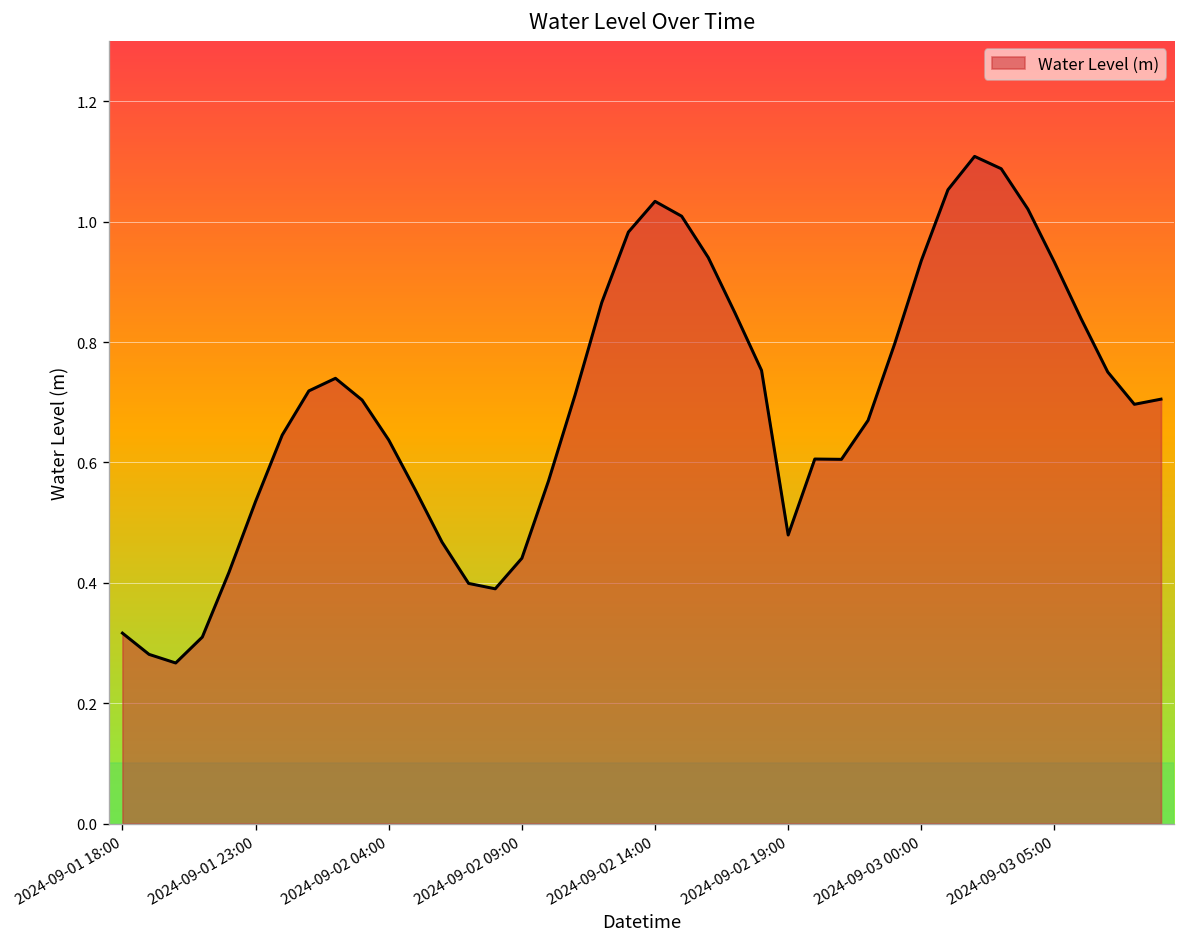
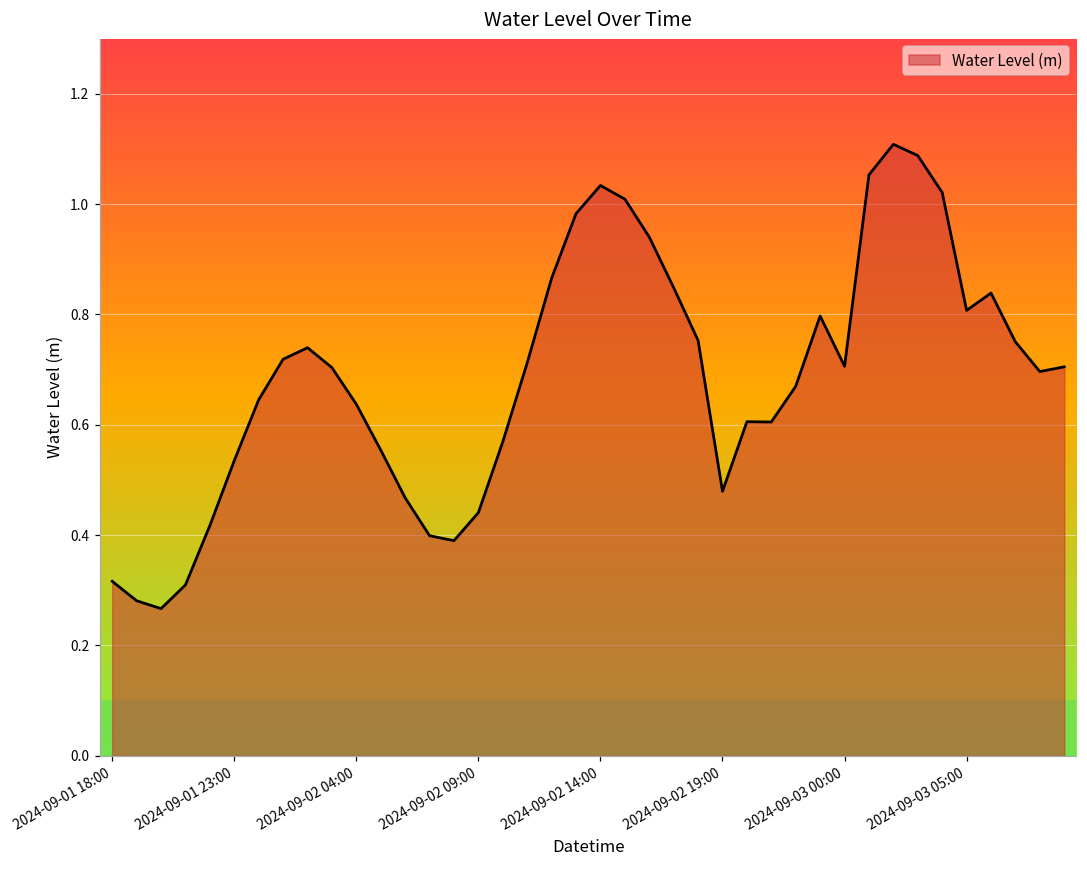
2024-09-03 00:00: 0.94 -> 0.71
2024-09-03 05:00: 0.93 -> 0.81
